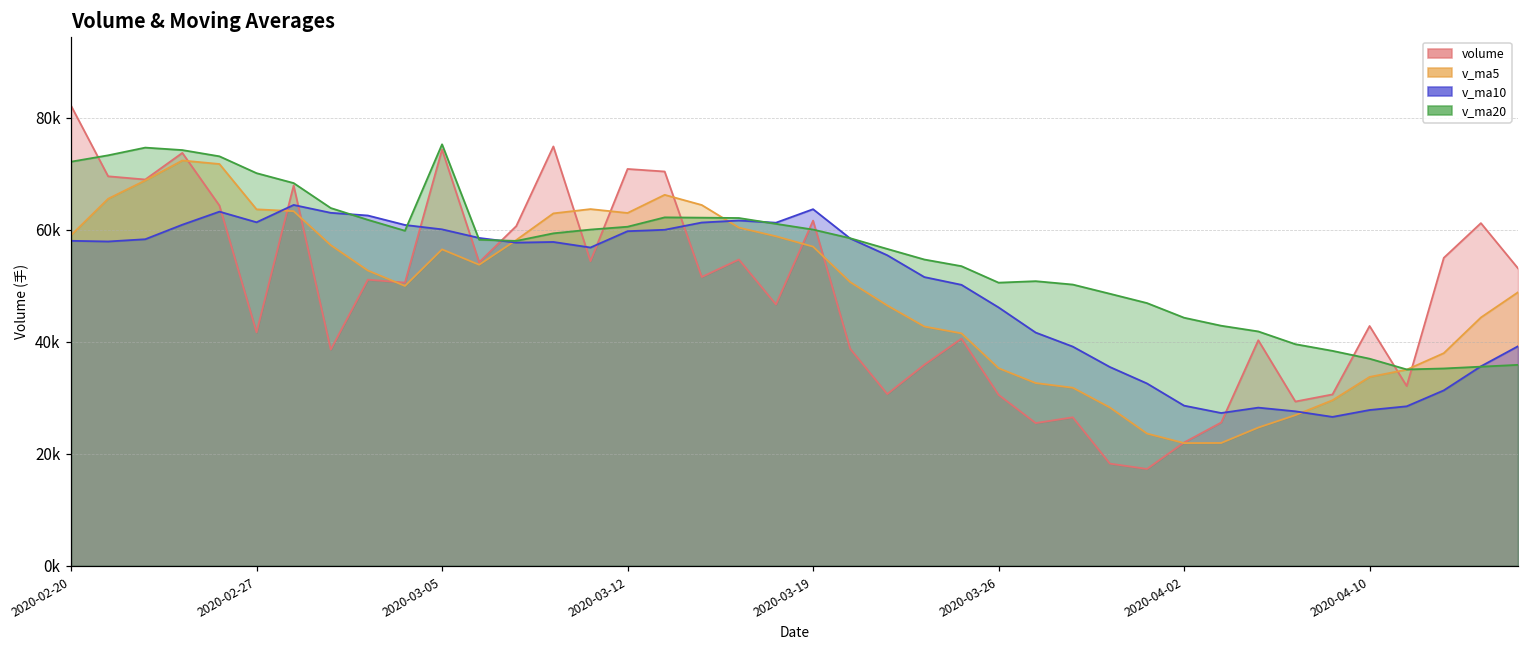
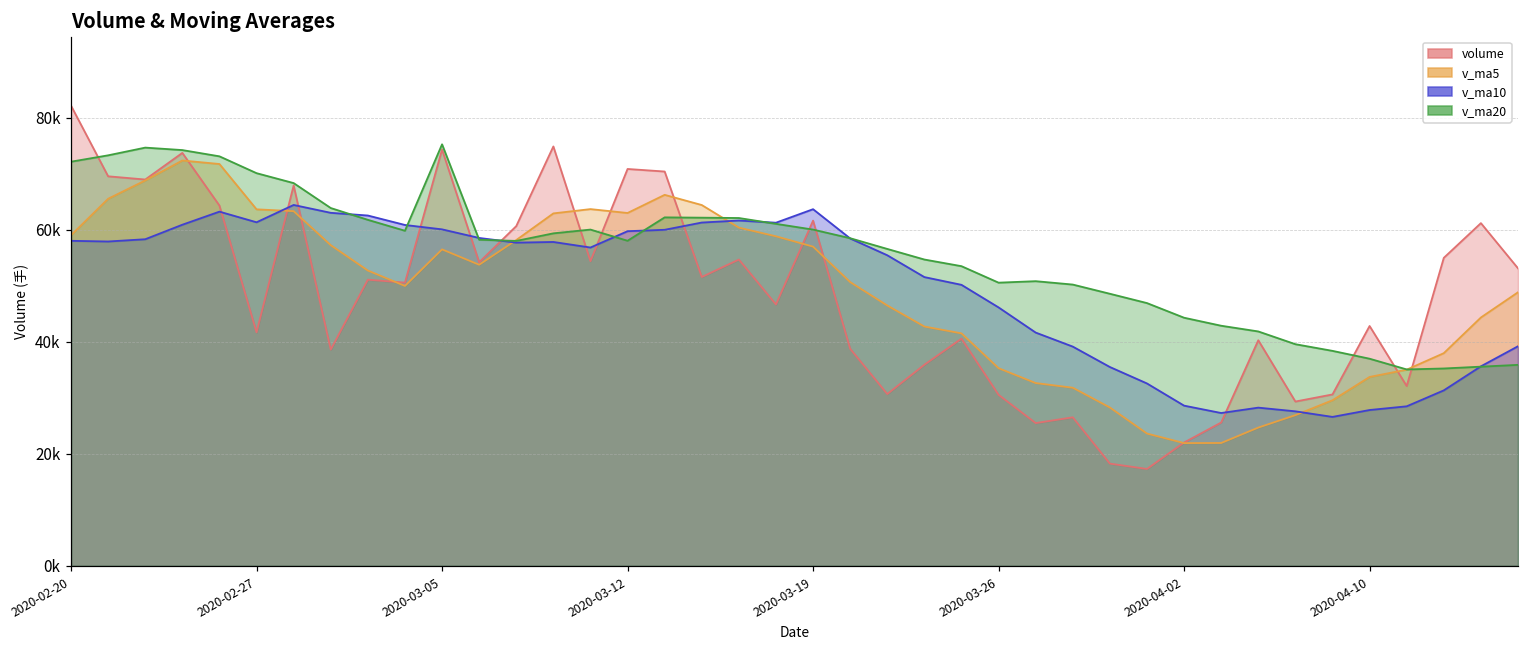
v_ma20, 2020-03-12: 61000 -> 58000
